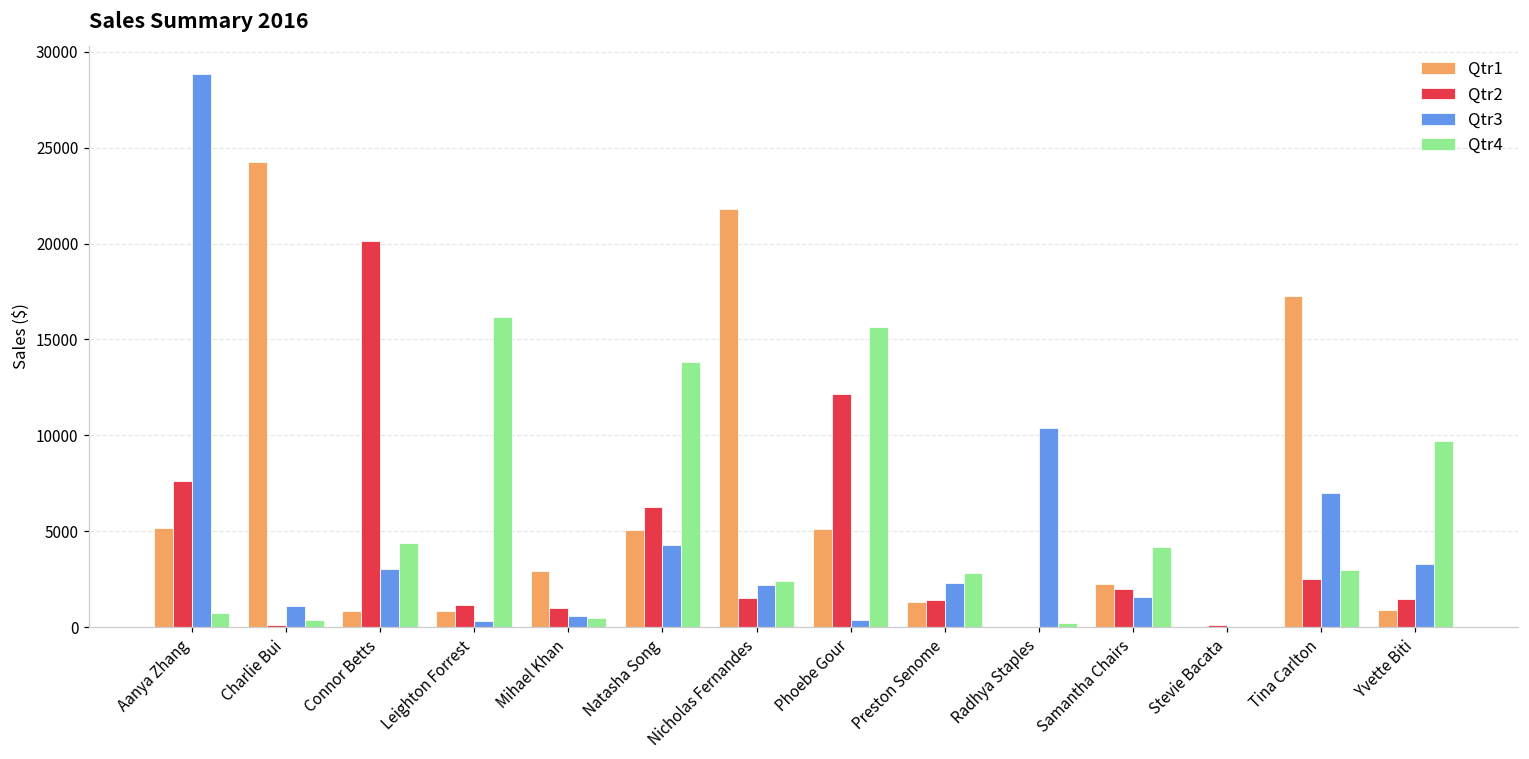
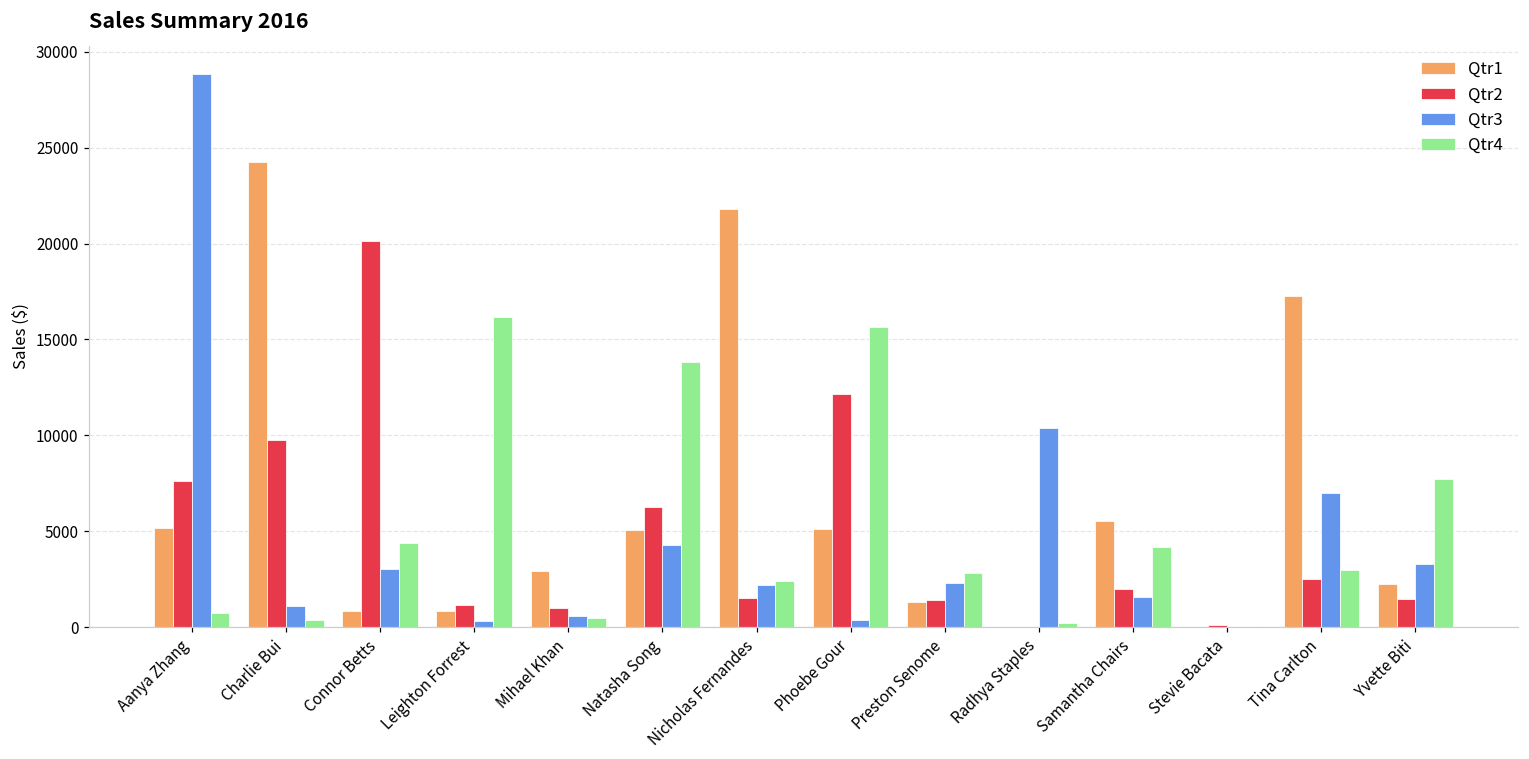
Qtr2, Charlie Bui: 100 -> 9800
Qtr1, Samantha Chairs: 2200 -> 5500
Qtr1, Yvette Biti: 900 -> 2300
Qtr4, Yvette Biti: 9700 -> 7700
